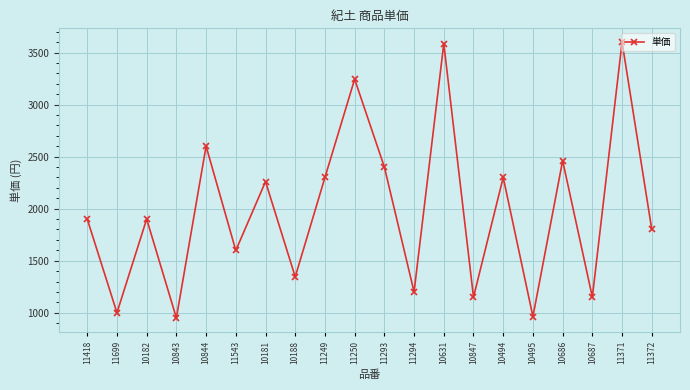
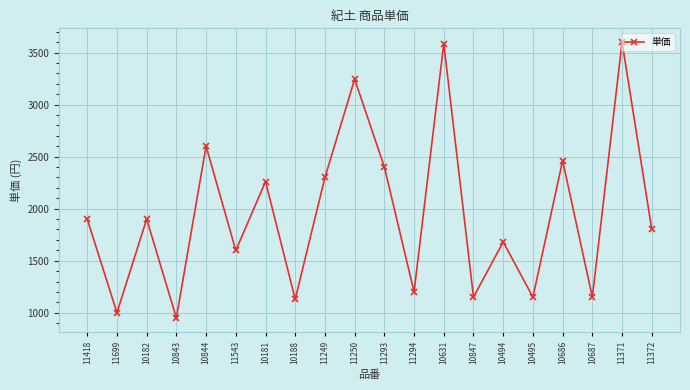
10188: 1350 -> 1130
10494: 2300 -> 1680
10495: 960 -> 1150
